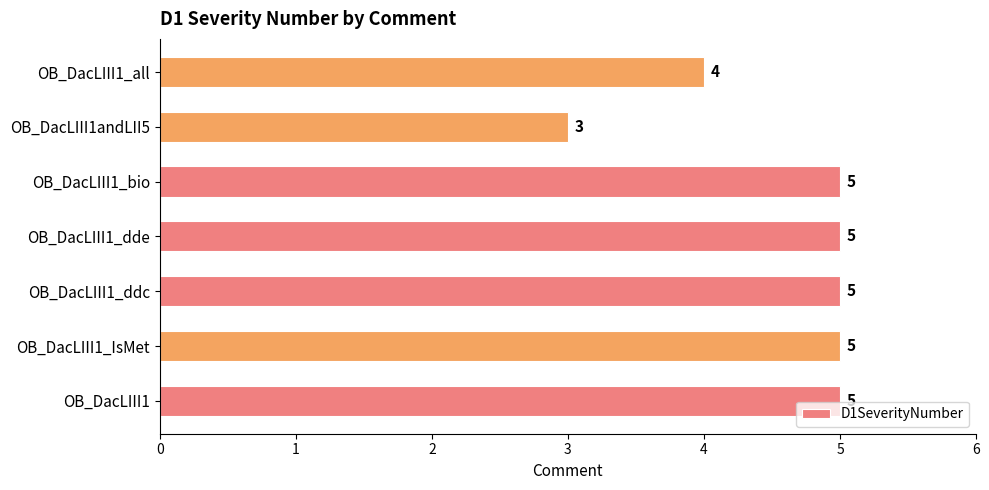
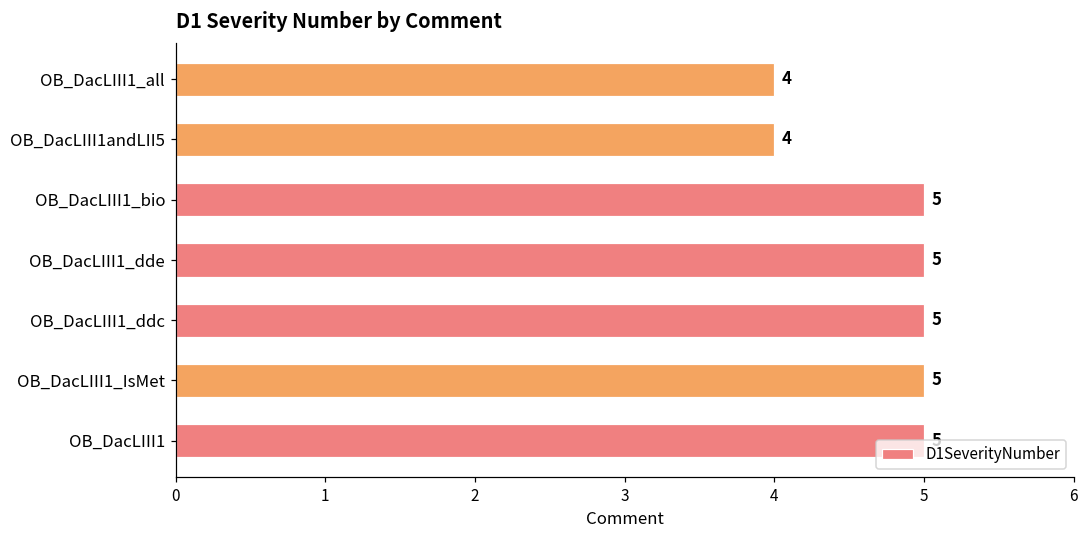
OB_DacLIII1andLII5: 3 -> 4
